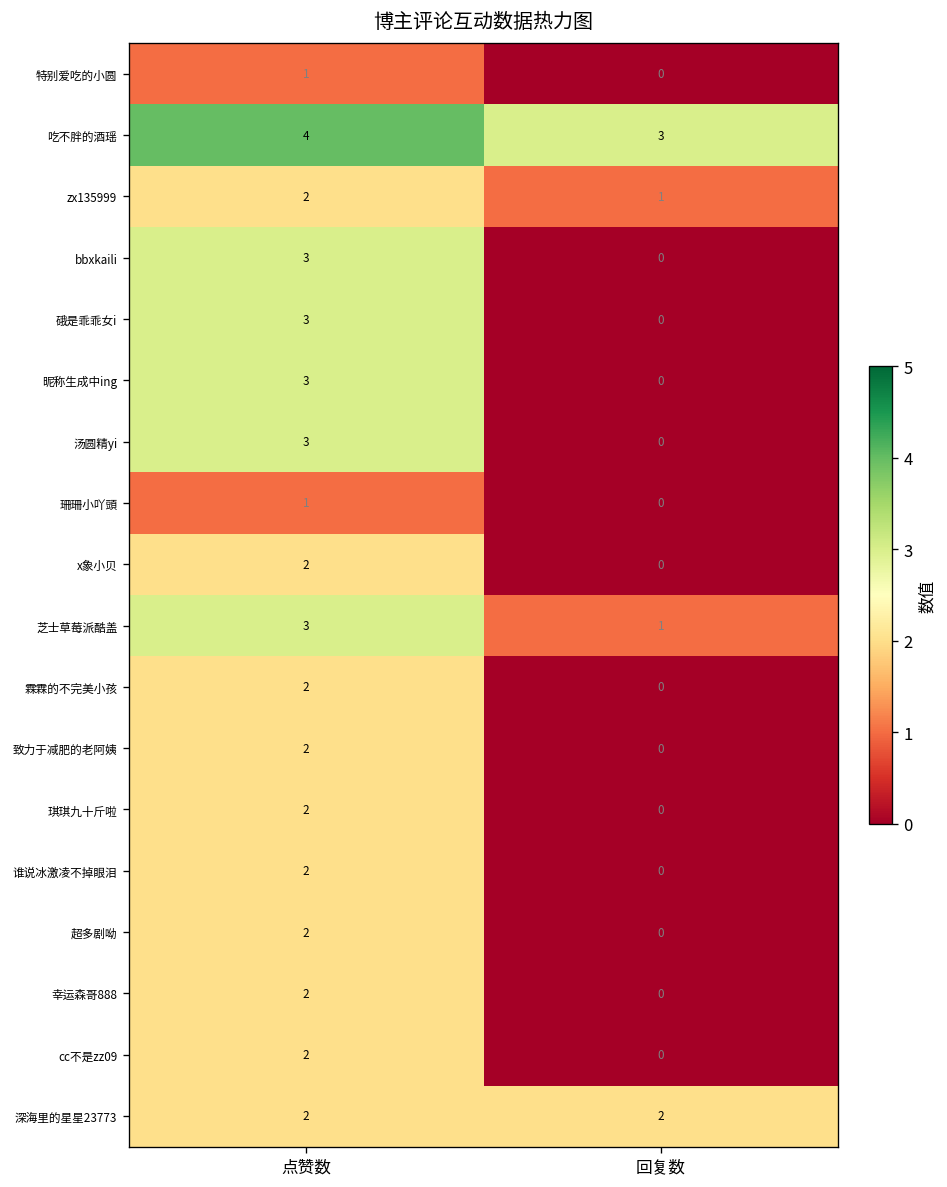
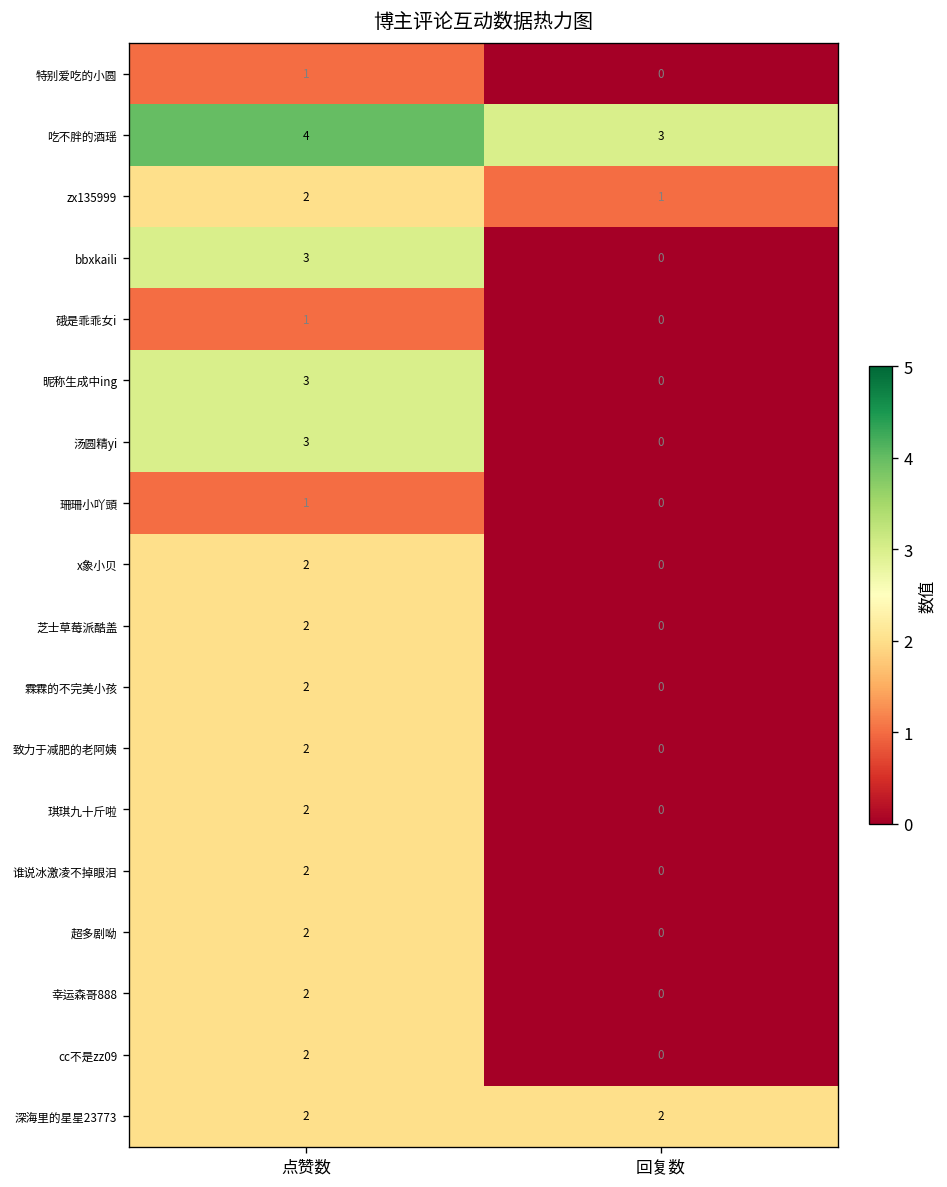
硪是乖乖女i, 点赞数: 3 -> 1
芝士草莓派酷盖, 点赞数: 3 -> 2
芝士草莓派酷盖, 回复数: 1 -> 0
